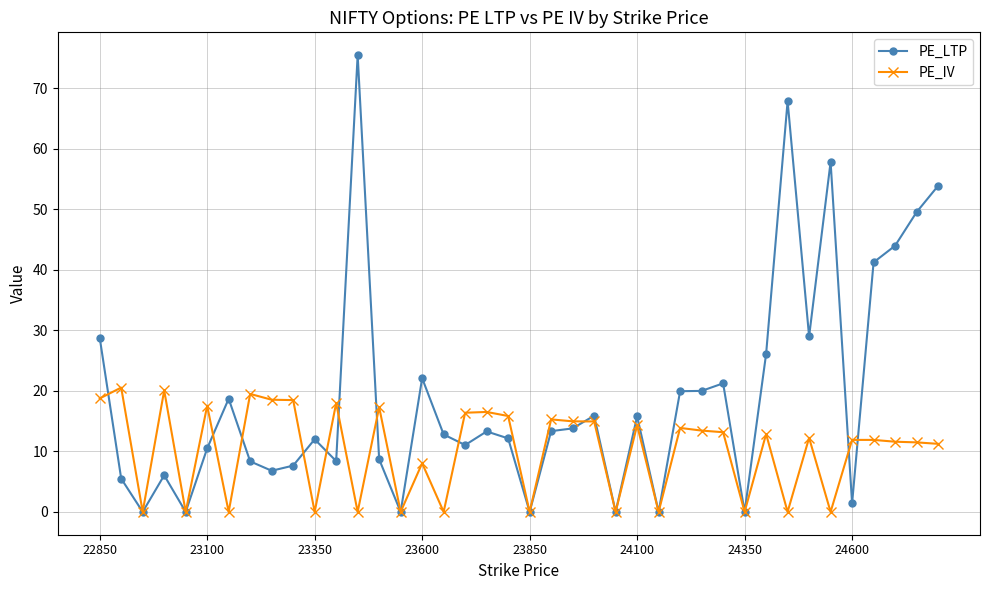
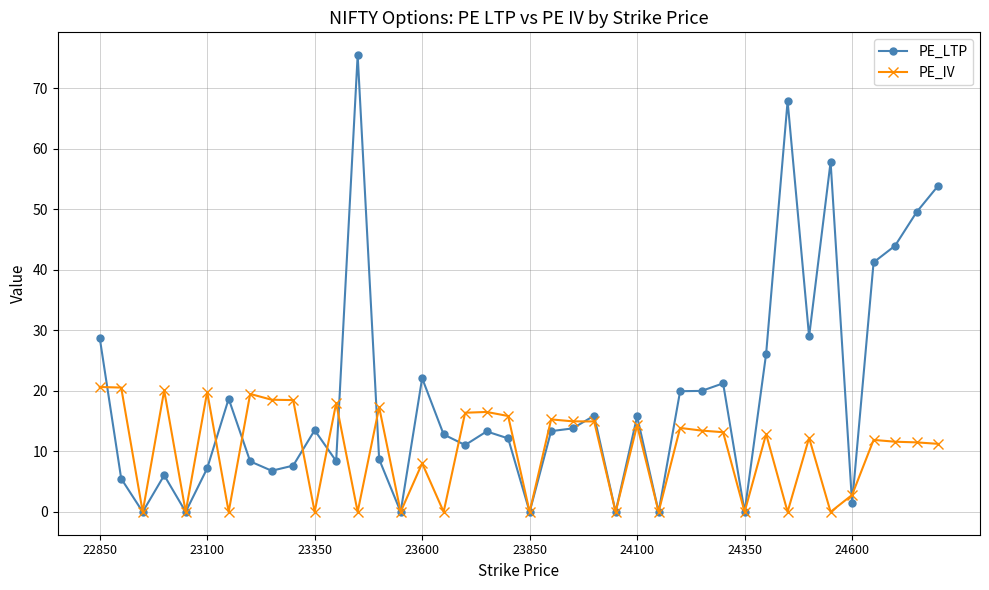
PE_IV, 22850: 19 -> 21
PE_LTP, 23100: 11 -> 7
PE_IV, 23100: 18 -> 20
PE_LTP, 23350: 12 -> 14
PE_IV, 24600: 12 -> 3
